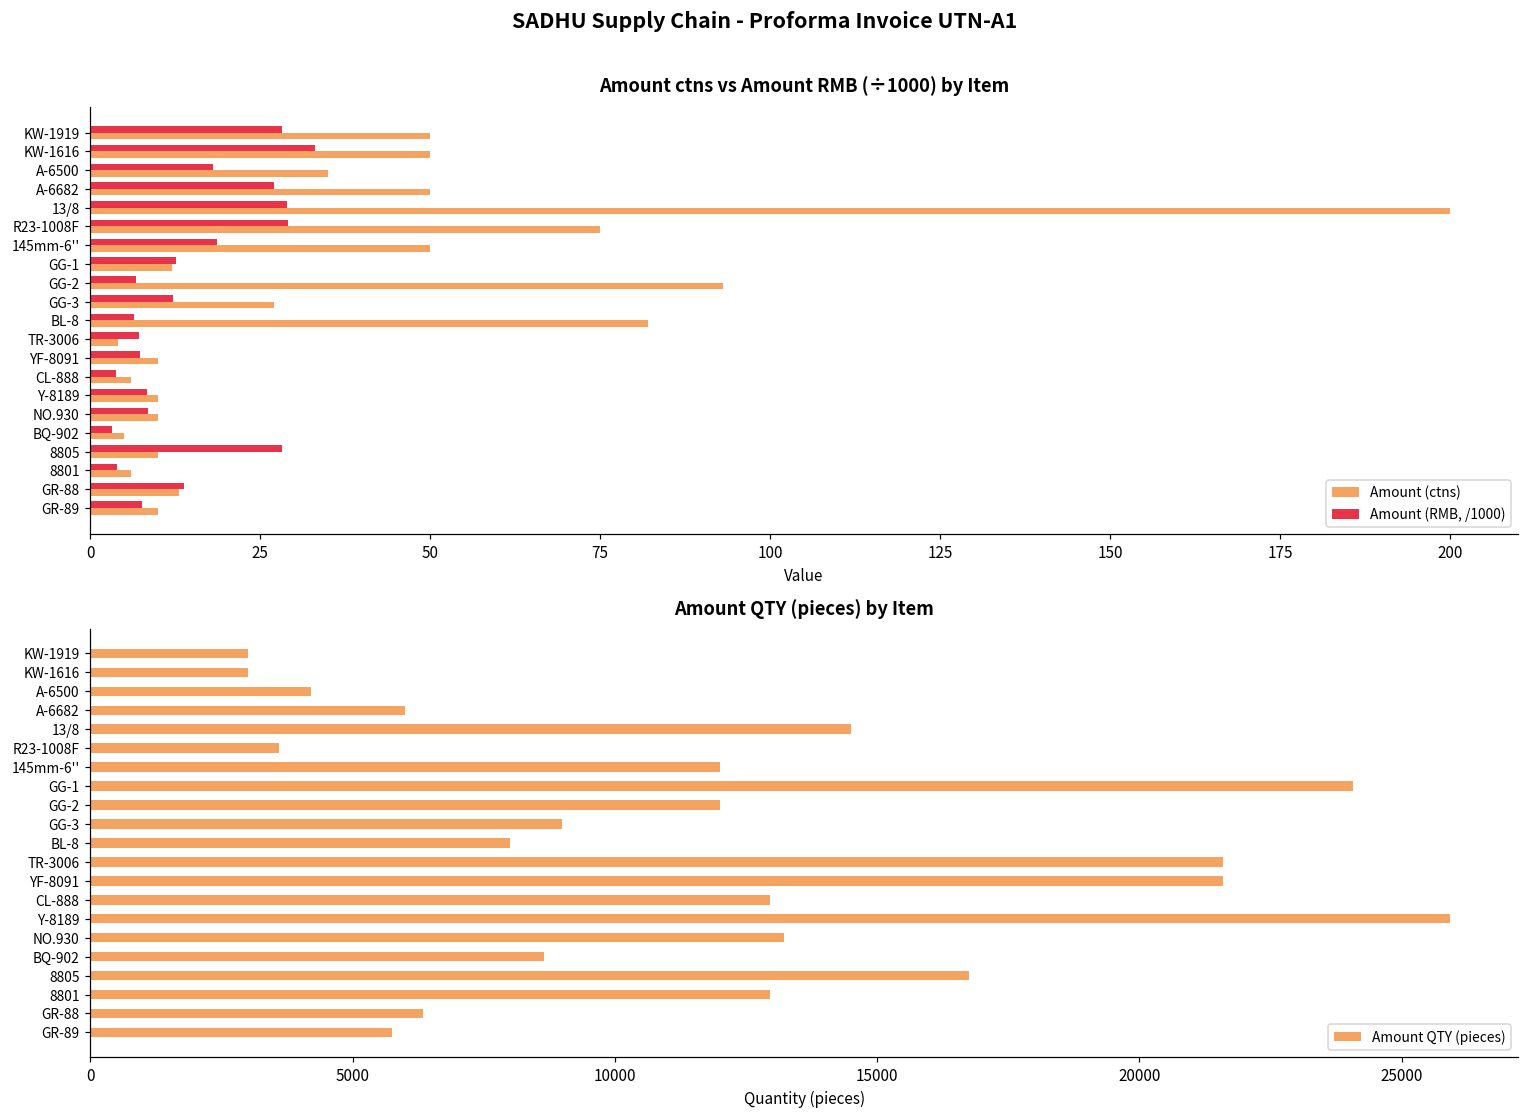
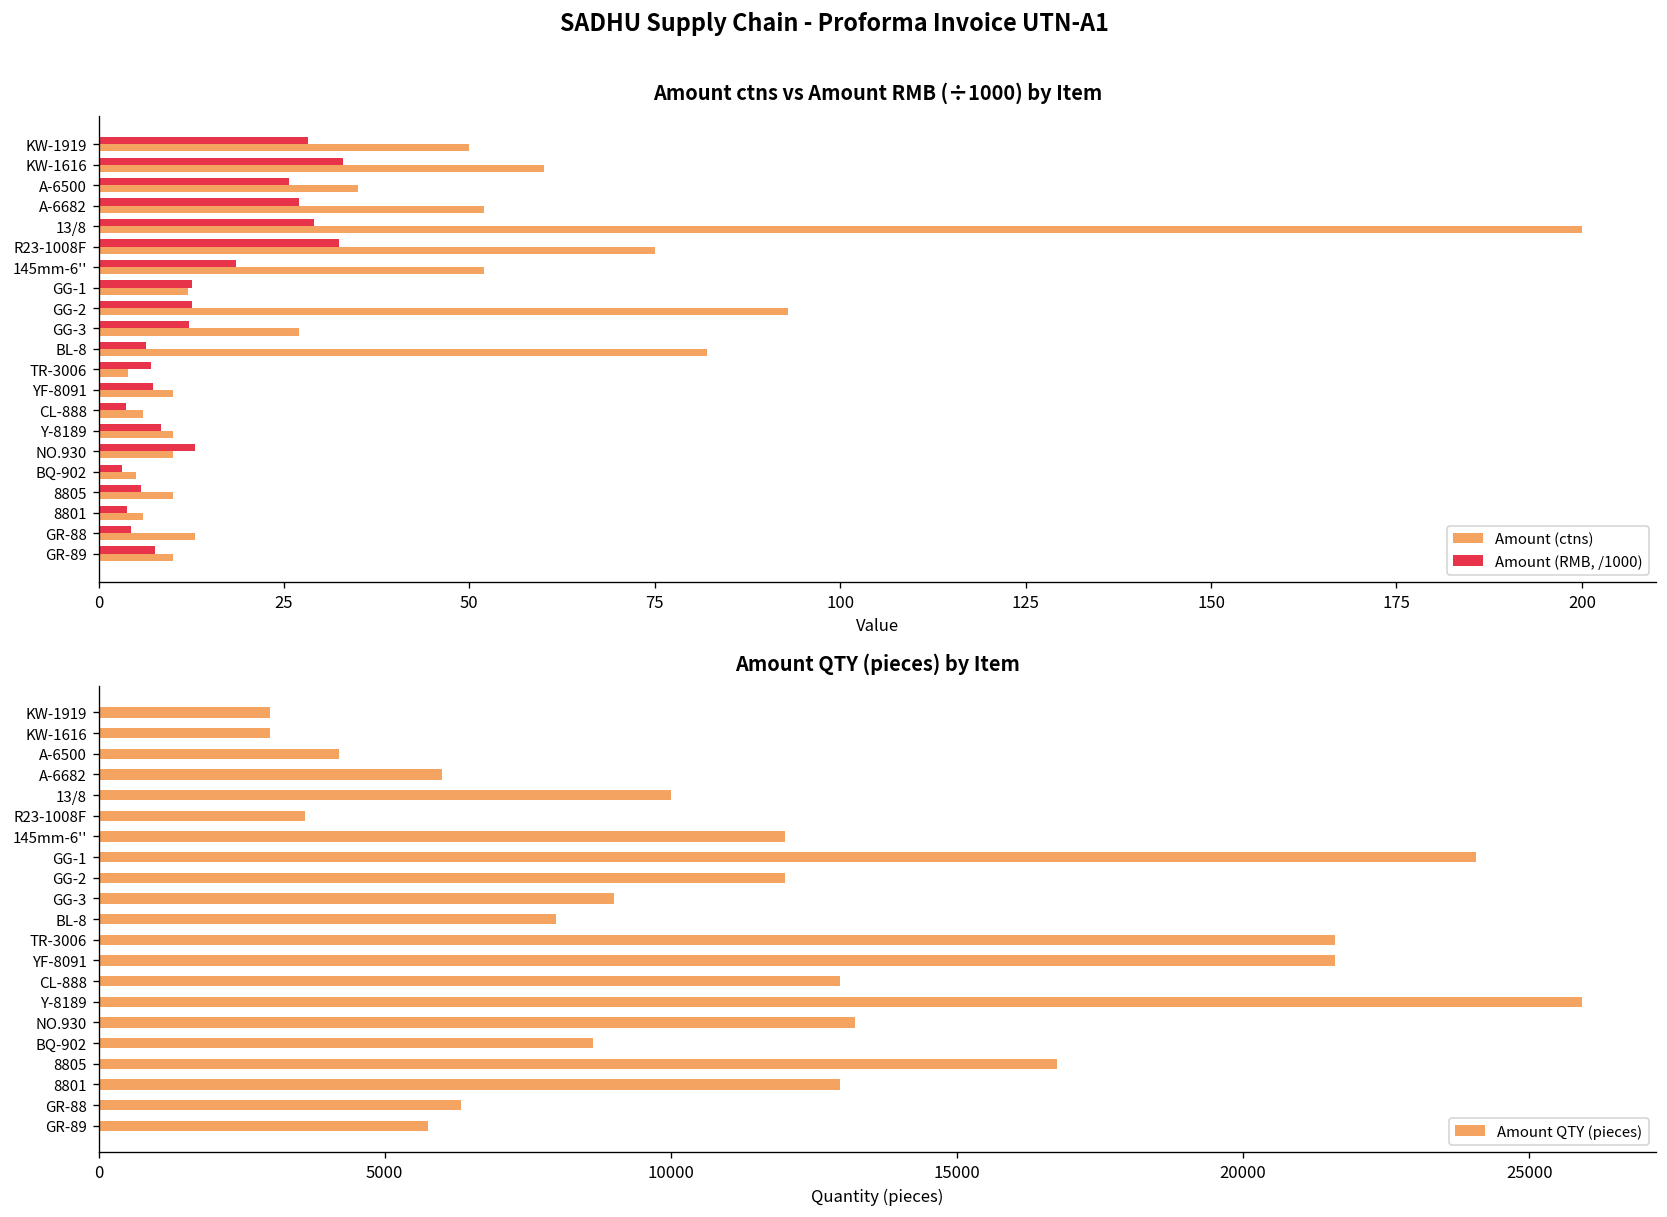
Amount ctns vs Amount RMB (÷1000) by Item, Amount (ctns), KW-1616: 50 -> 60
Amount ctns vs Amount RMB (÷1000) by Item, Amount (RMB, /1000), A-6500: 18 -> 26
Amount ctns vs Amount RMB (÷1000) by Item, Amount (ctns), A-6682: 50 -> 52
Amount ctns vs Amount RMB (÷1000) by Item, Amount (RMB, /1000), R23-1008F: 29 -> 32
Amount ctns vs Amount RMB (÷1000) by Item, Amount (ctns), 145mm-6'': 50 -> 52
Amount ctns vs Amount RMB (÷1000) by Item, Amount (RMB, /1000), GG-2: 7 -> 13
Amount ctns vs Amount RMB (÷1000) by Item, Amount (RMB, /1000), NO.930: 9 -> 13
Amount ctns vs Amount RMB (÷1000) by Item, Amount (RMB, /1000), 8805: 28 -> 6
Amount ctns vs Amount RMB (÷1000) by Item, Amount (RMB, /1000), GR-88: 14 -> 4
Amount QTY (pieces) by Item, 13/8: 14500 -> 10000
